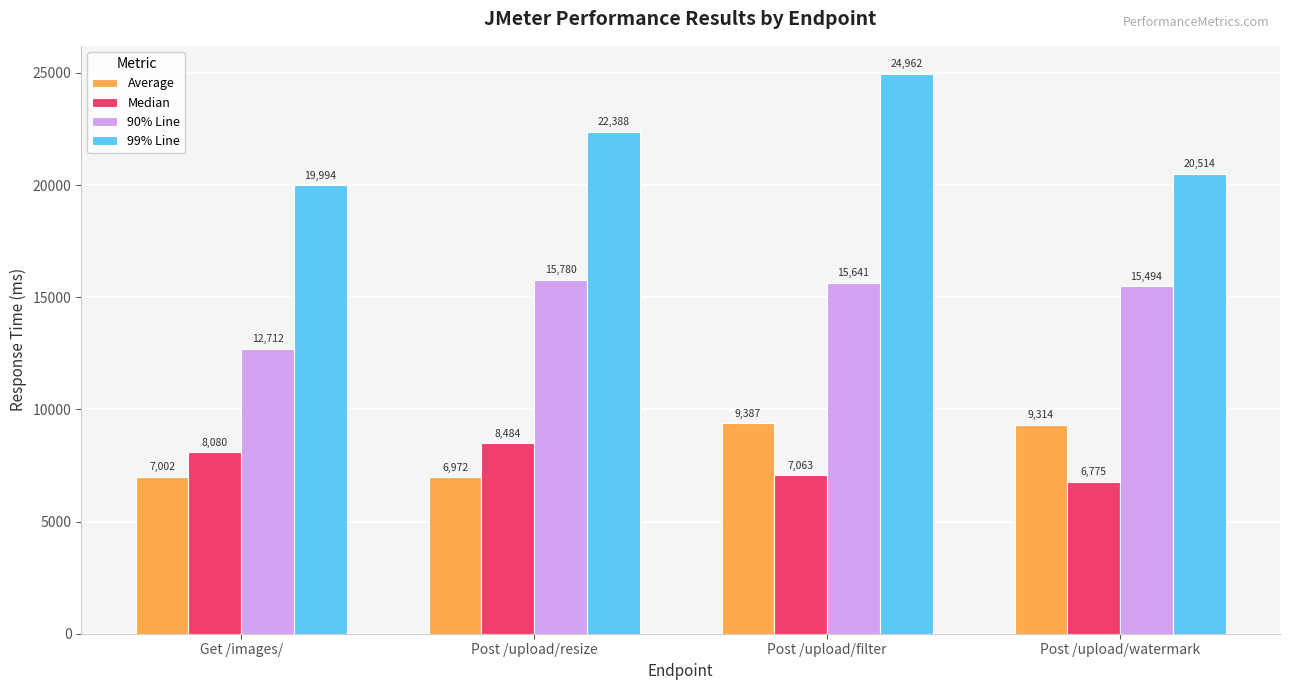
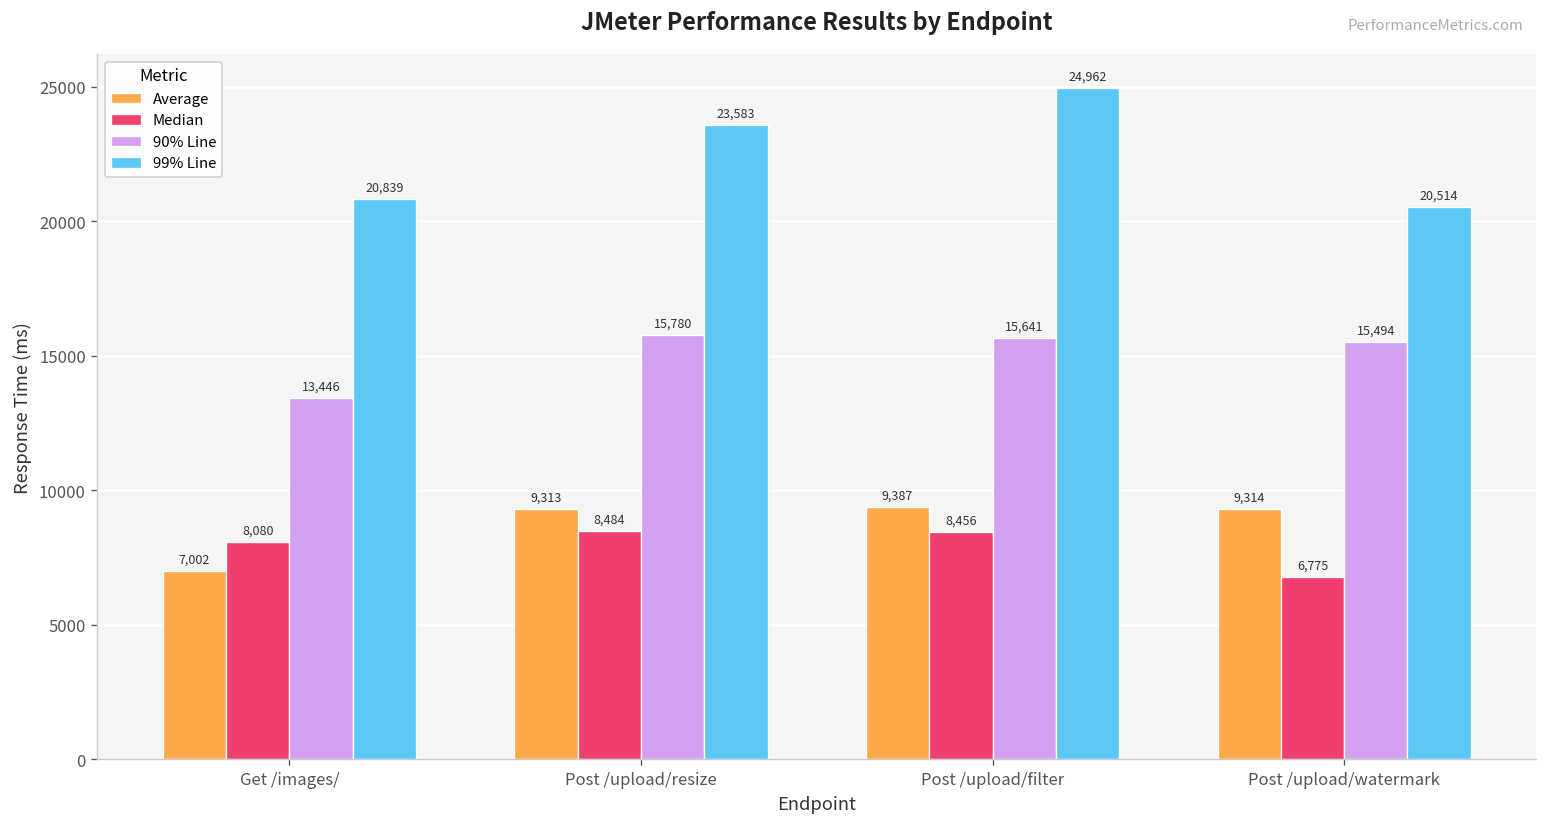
90% Line, Get /images/: 12,712 -> 13,446
99% Line, Get /images/: 19,994 -> 20,839
Average, Post /upload/resize: 6,972 -> 9,313
99% Line, Post /upload/resize: 22,388 -> 23,583
Median, Post /upload/filter: 7,063 -> 8,456
